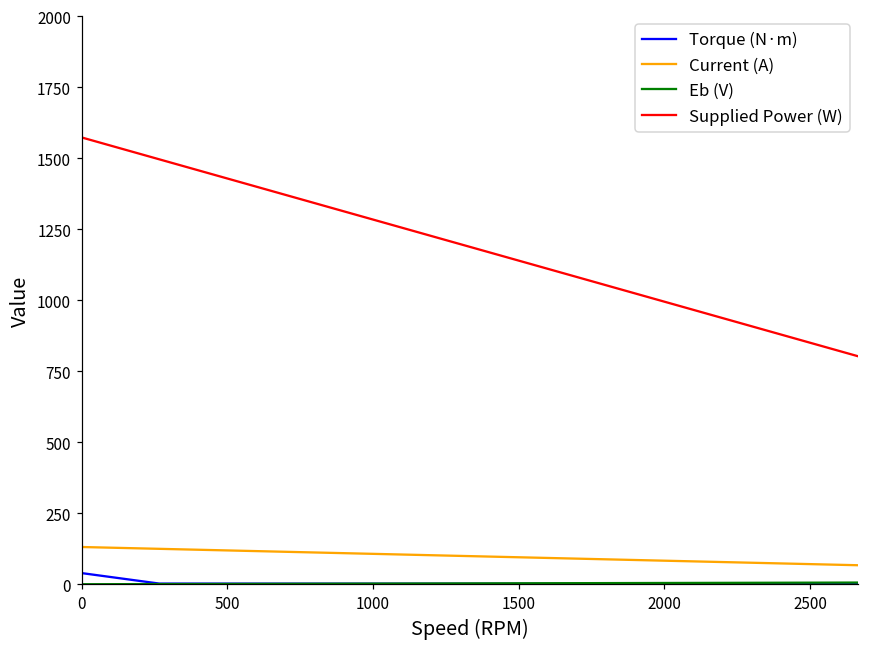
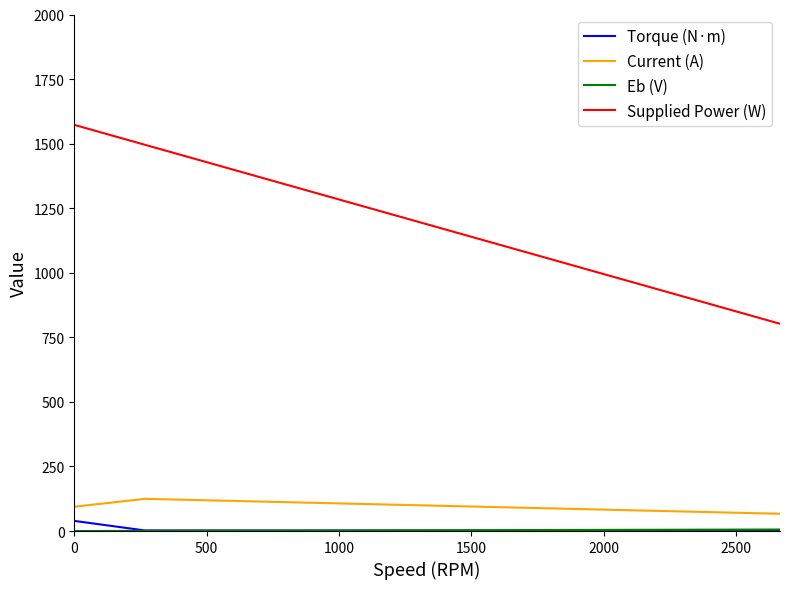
Current (A), 0: 130 -> 90
